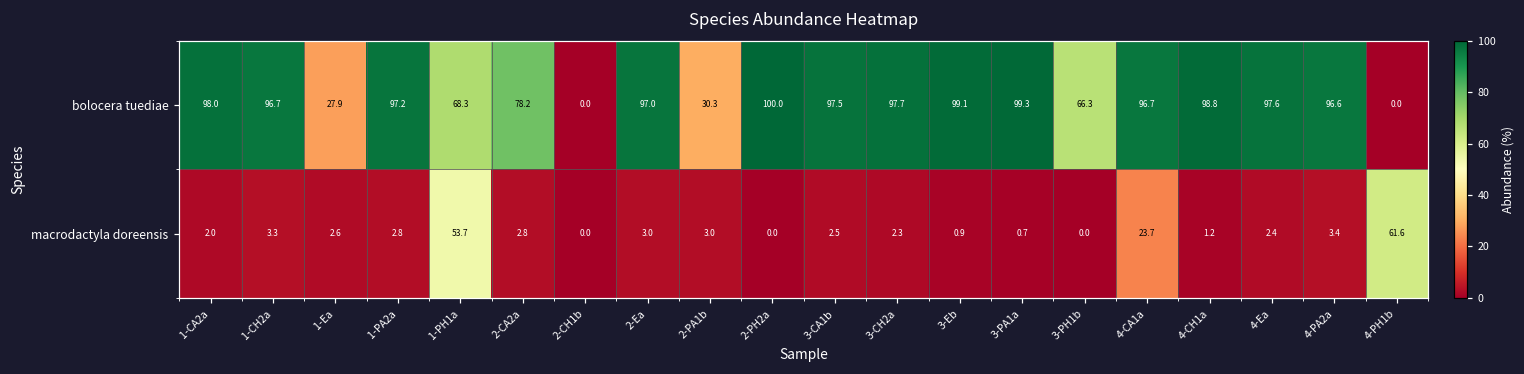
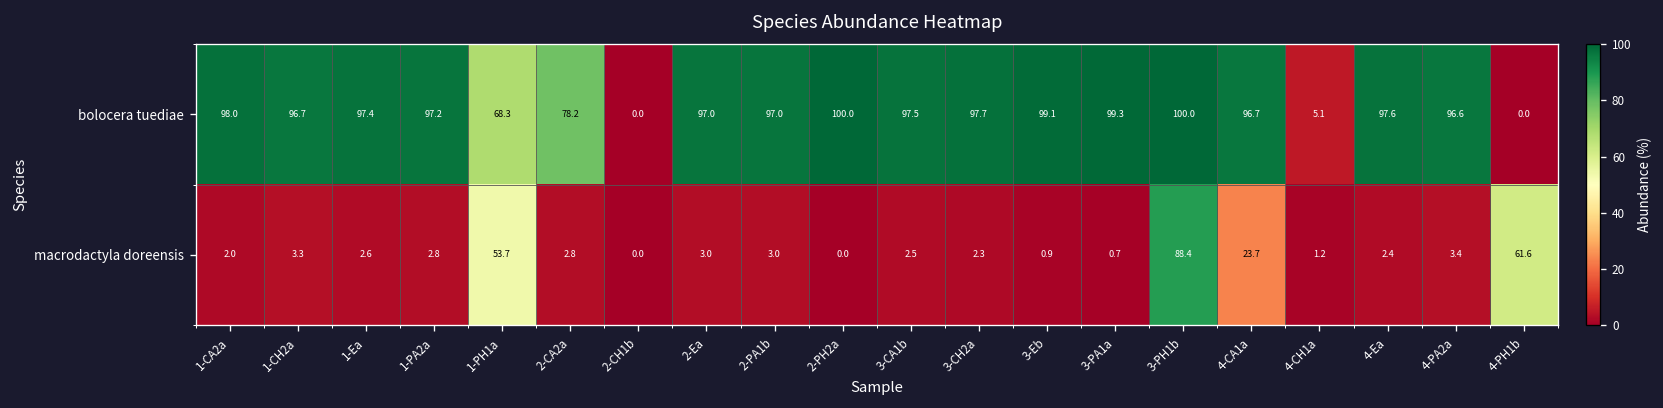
bolocera tuediae, 1-Ea: 27.9 -> 97.4
bolocera tuediae, 2-PA1b: 30.3 -> 97.0
bolocera tuediae, 3-PH1b: 66.3 -> 100.0
bolocera tuediae, 4-CH1a: 98.8 -> 5.1
macrodactyla doreensis, 3-PH1b: 0.0 -> 88.4
